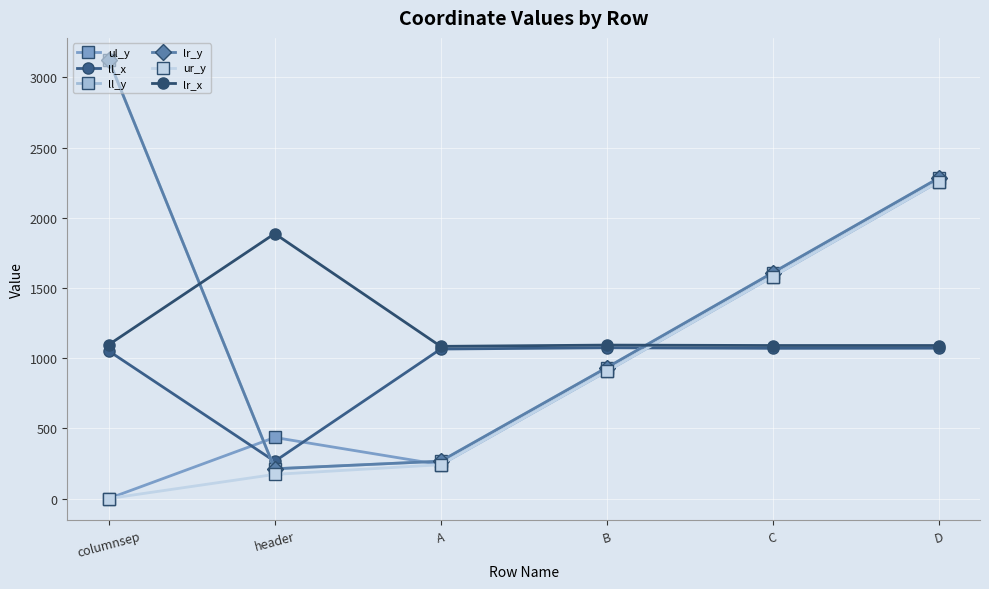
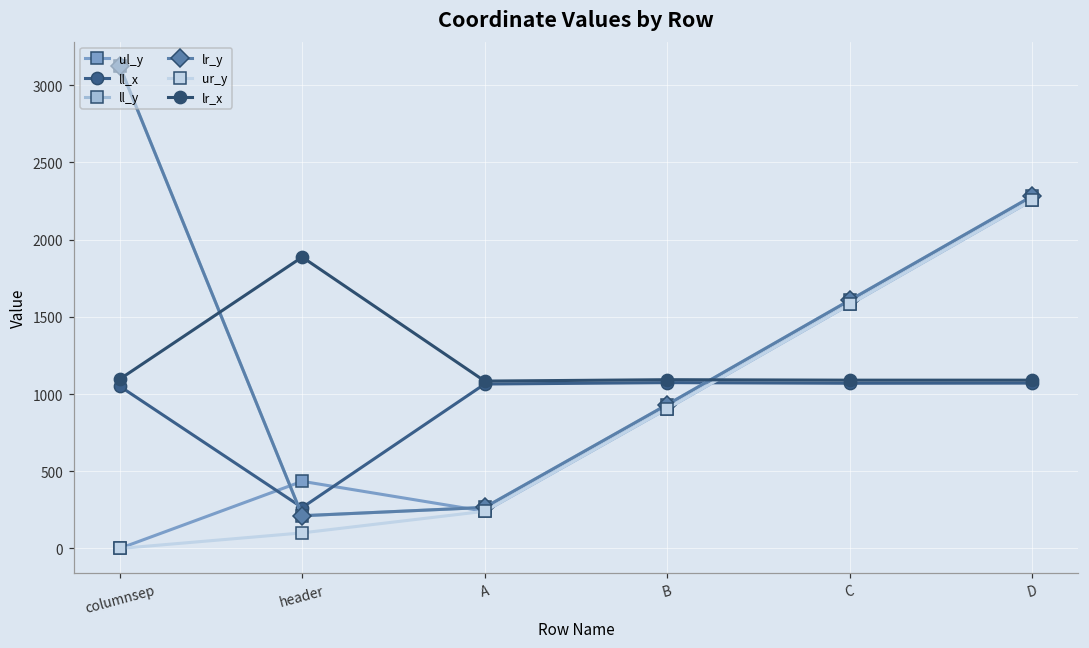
ur_y, header: 170 -> 100
